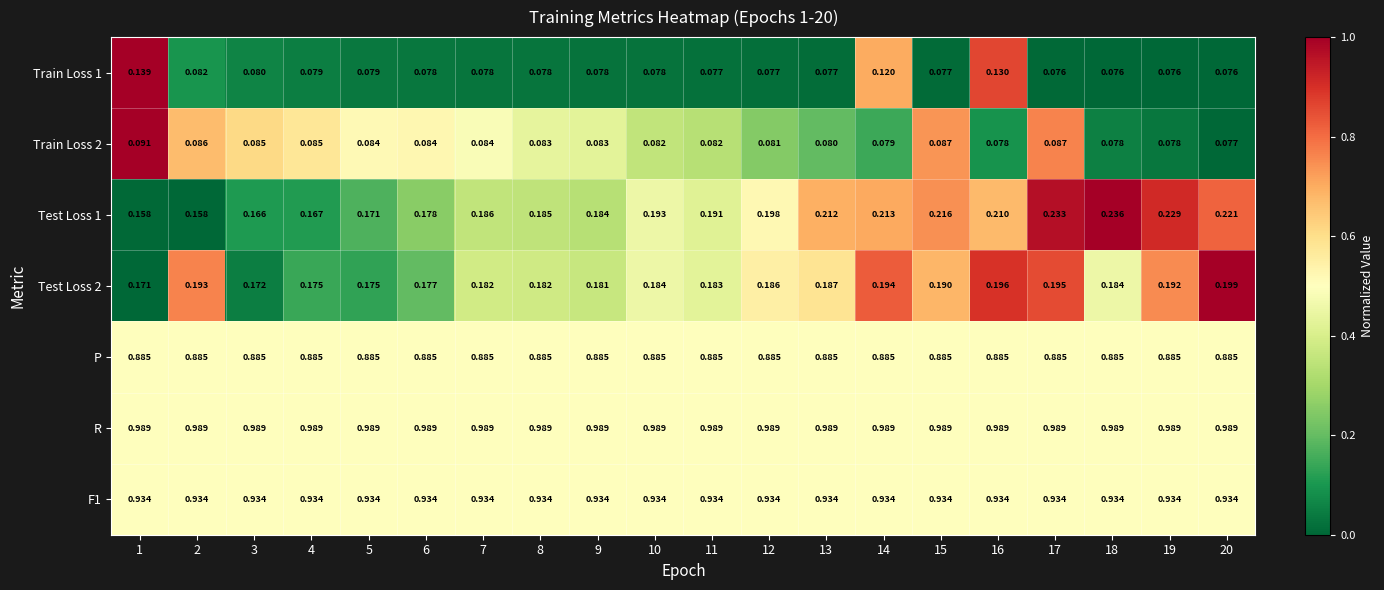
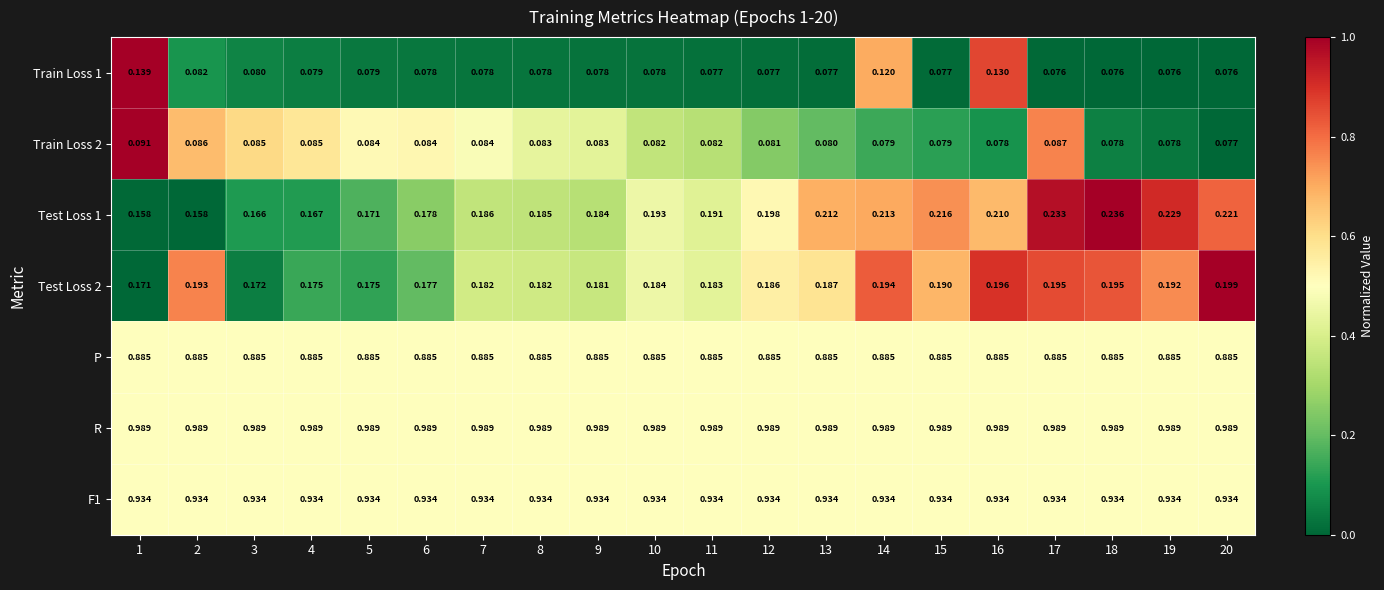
Train Loss 2, 15: 0.087 -> 0.079
Test Loss 2, 18: 0.184 -> 0.195
